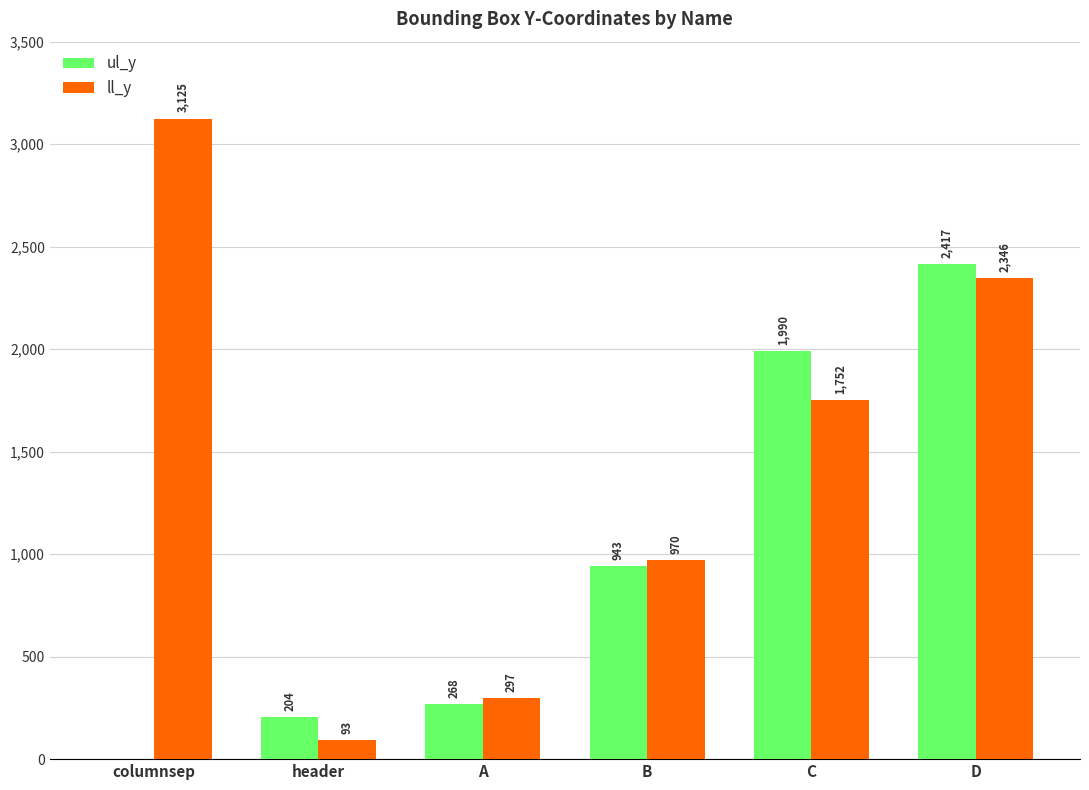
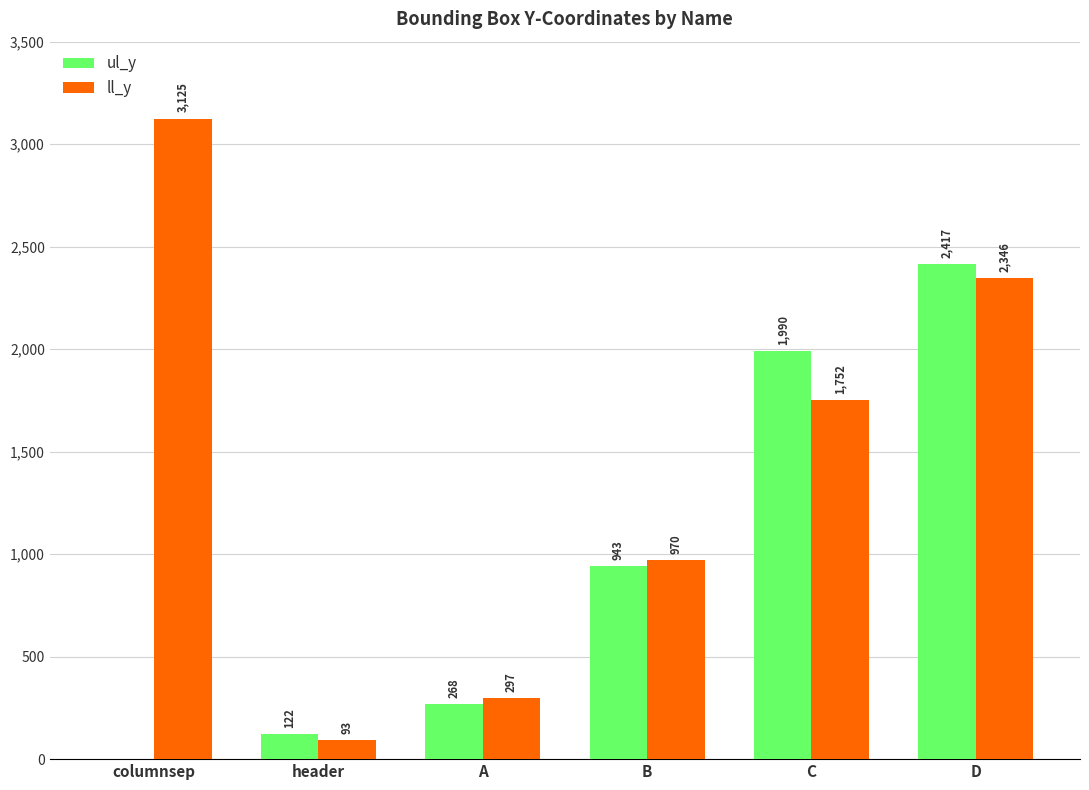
ul_y, header: 204 -> 122
